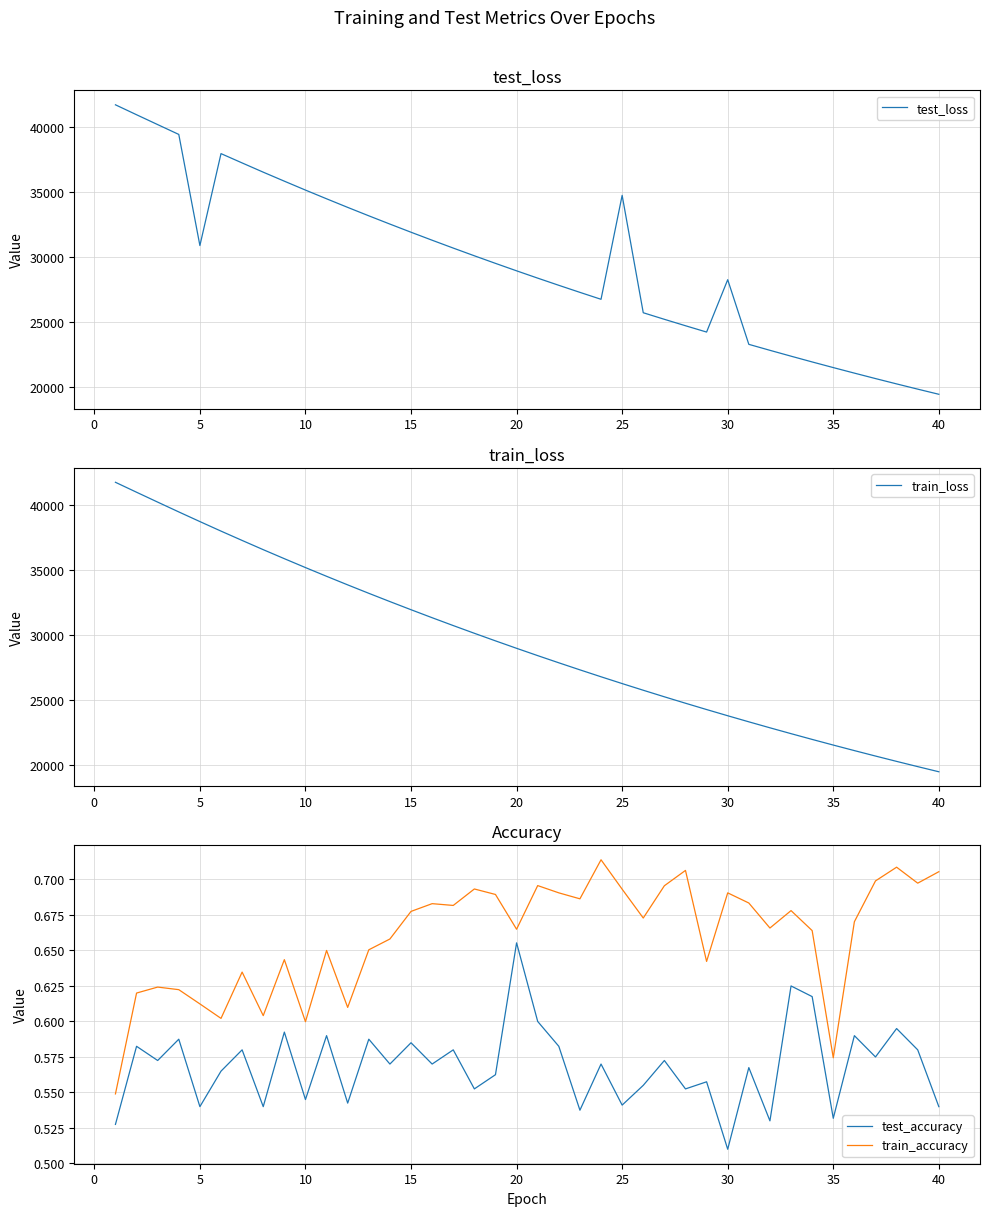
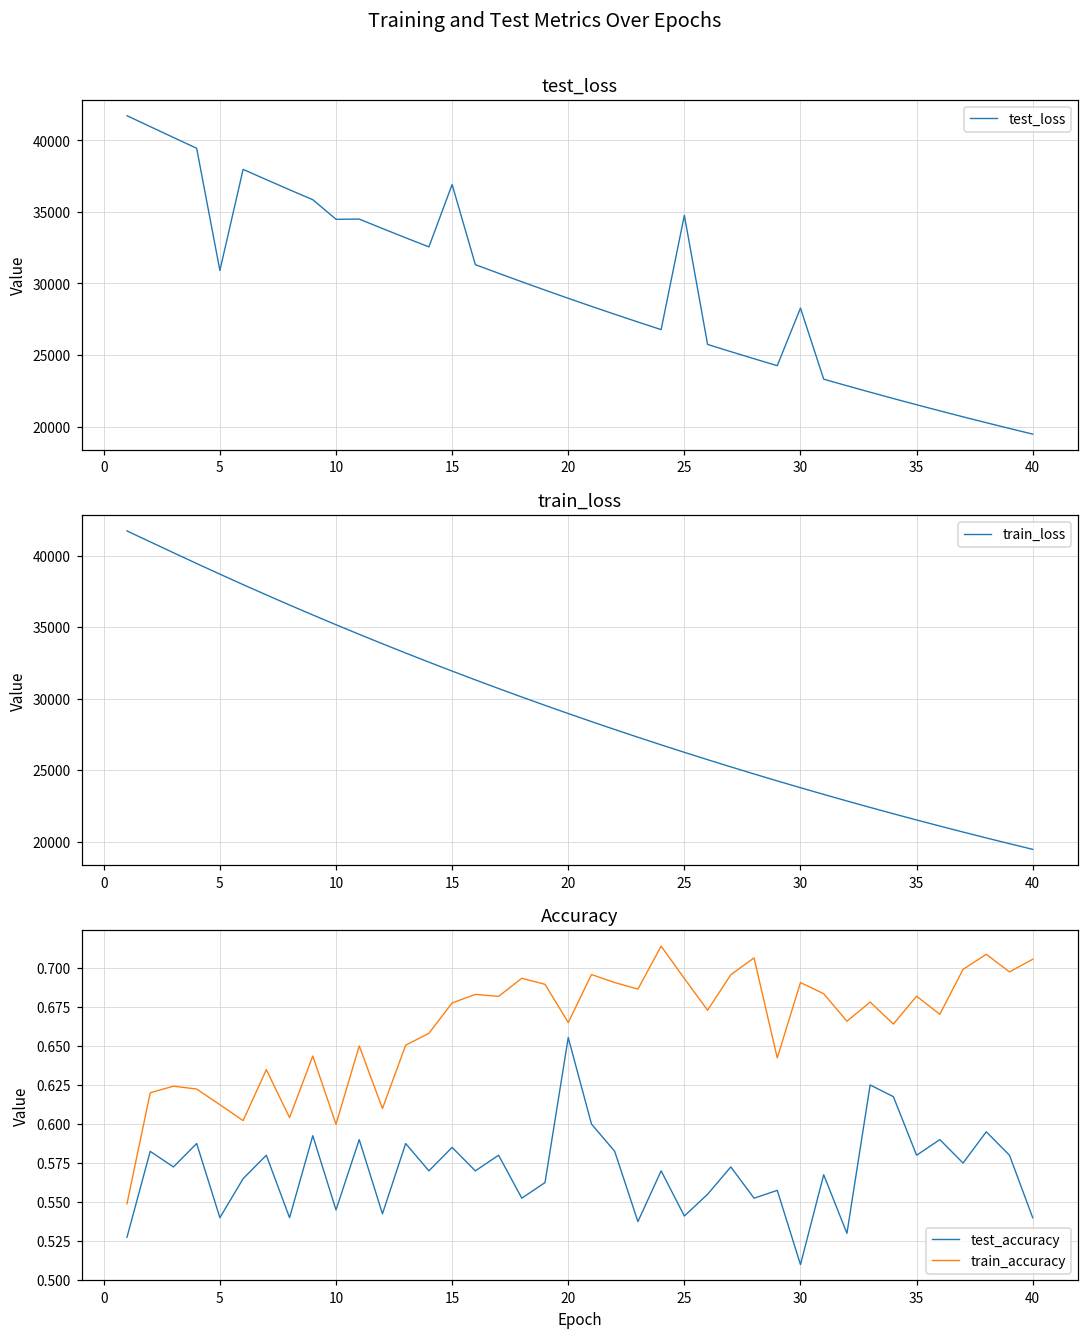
test_loss, 10: 35200 -> 34500
test_loss, 15: 31900 -> 36900
Accuracy, test_accuracy, 35: 0.532 -> 0.580
Accuracy, train_accuracy, 35: 0.574 -> 0.682
